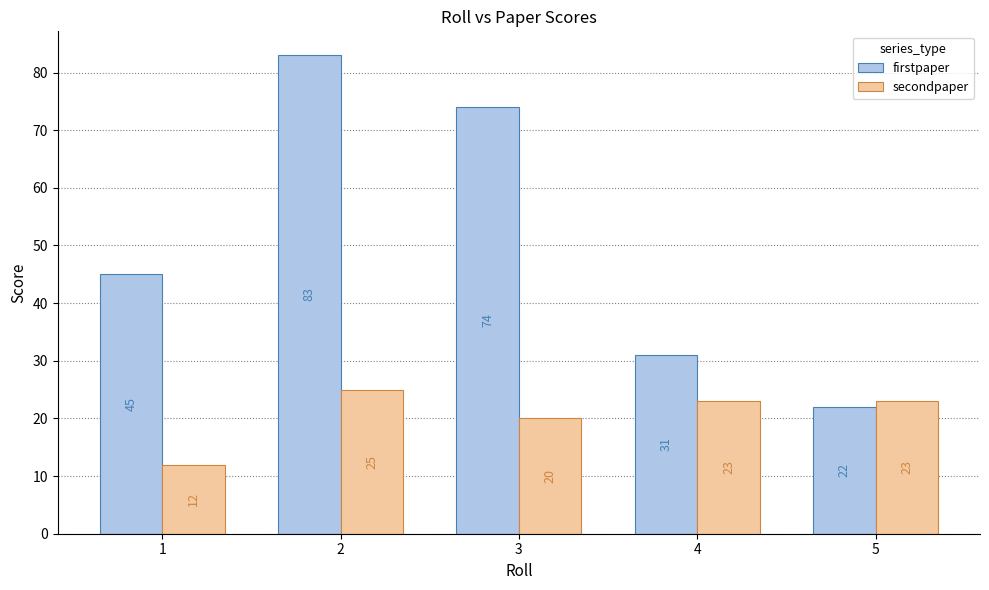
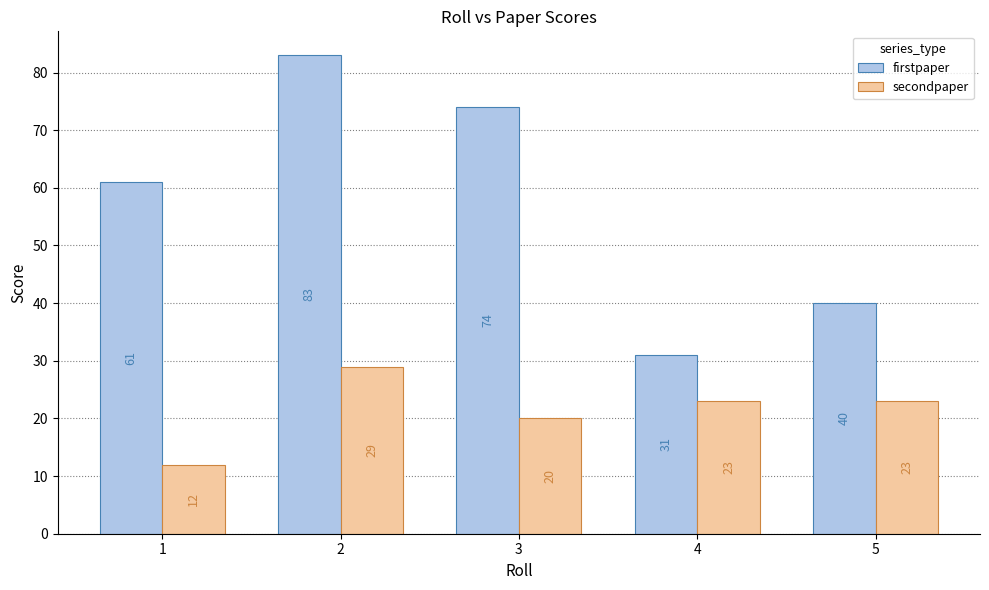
firstpaper, 1: 45 -> 61
secondpaper, 2: 25 -> 29
firstpaper, 5: 22 -> 40
